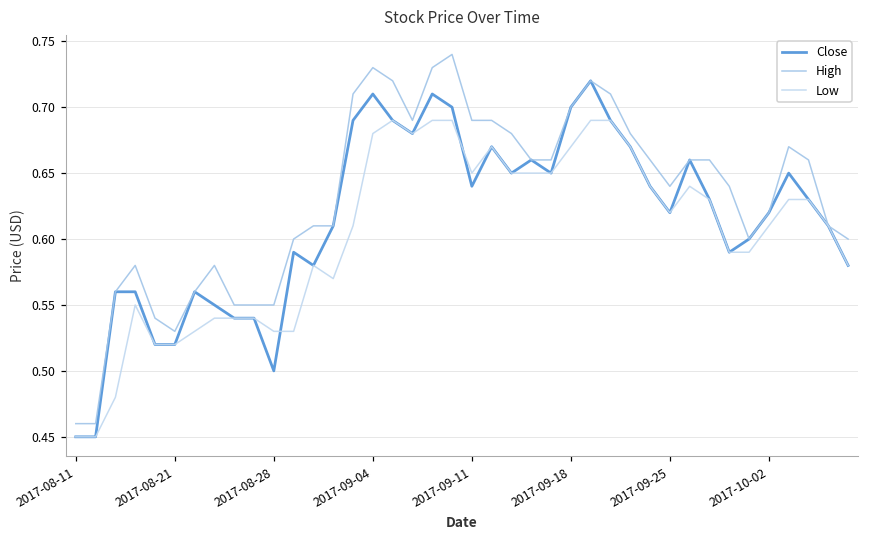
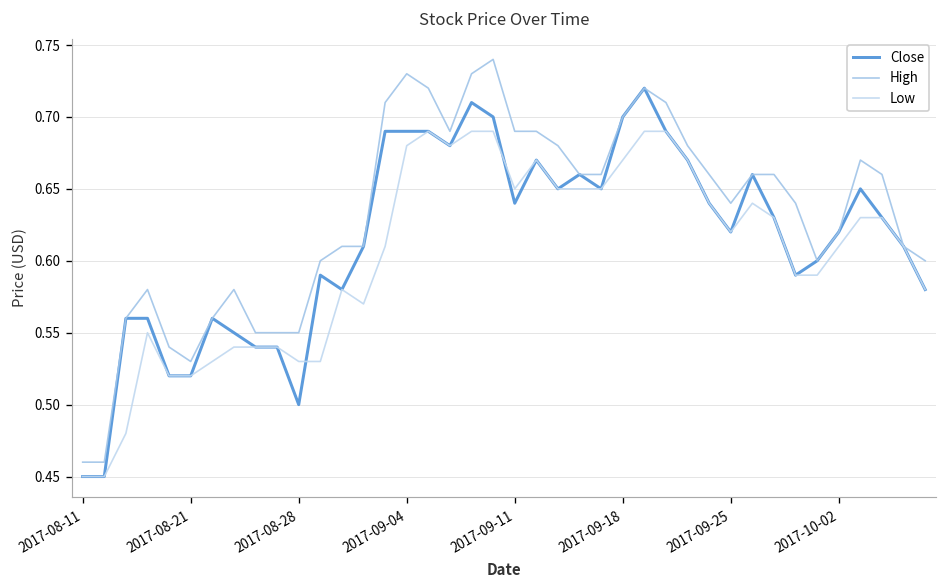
Close, 2017-09-04: 0.71 -> 0.69
